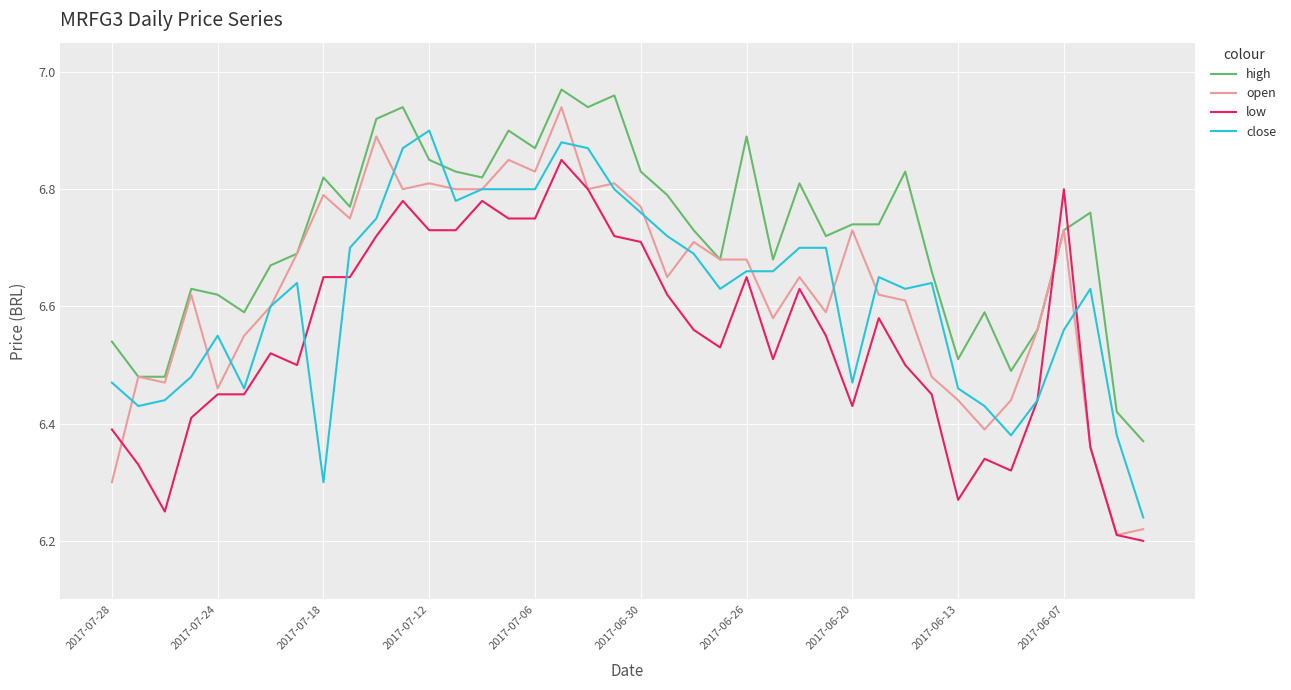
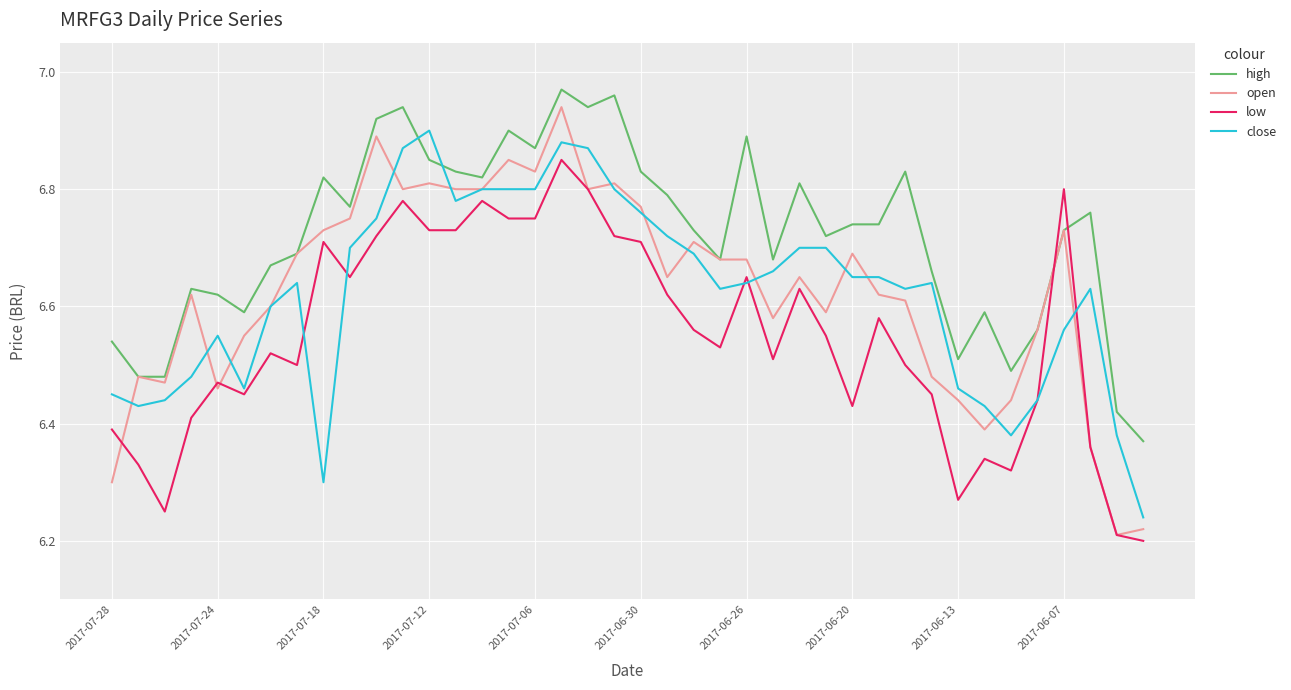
close, 2017-07-28: 6.47 -> 6.45
low, 2017-07-24: 6.45 -> 6.47
open, 2017-07-18: 6.79 -> 6.73
low, 2017-07-18: 6.65 -> 6.71
close, 2017-06-26: 6.66 -> 6.64
open, 2017-06-20: 6.73 -> 6.69
close, 2017-06-20: 6.47 -> 6.65
